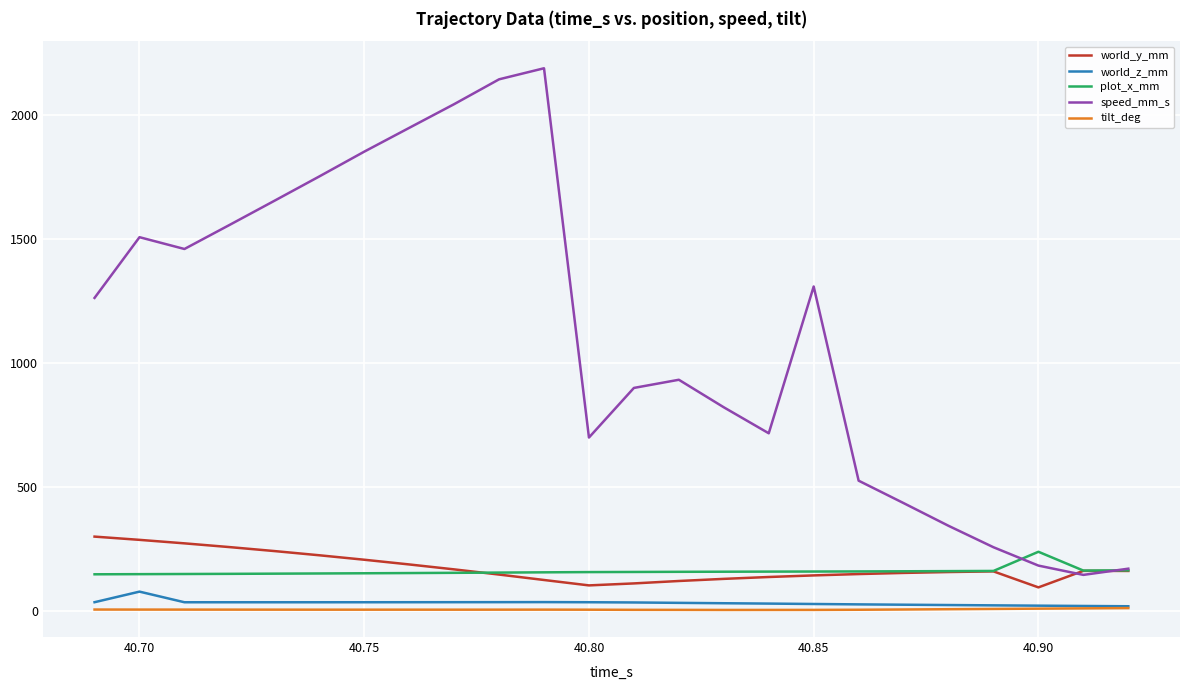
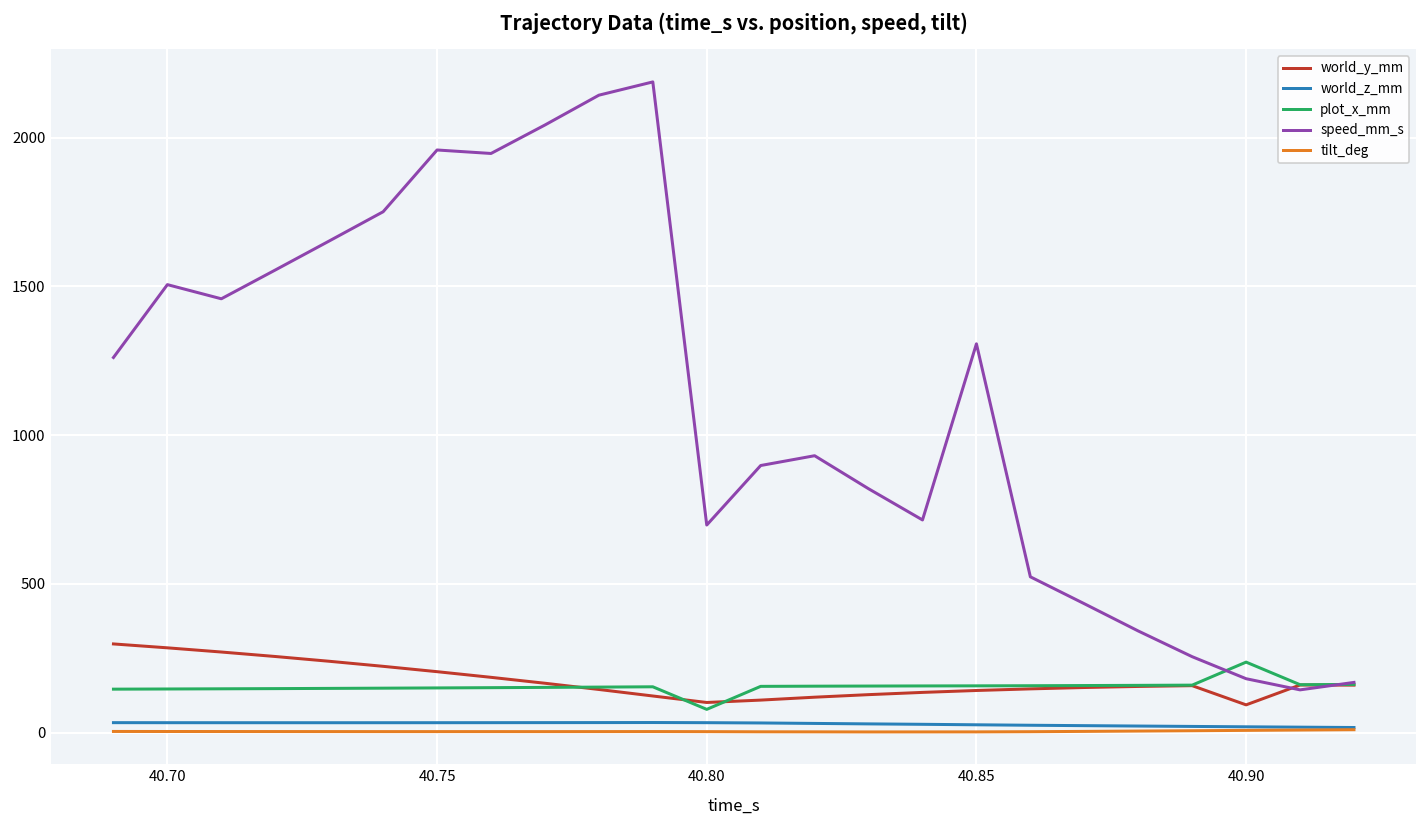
world_z_mm, 40.70: 80 -> 30
speed_mm_s, 40.75: 1850 -> 1960
plot_x_mm, 40.80: 160 -> 80
